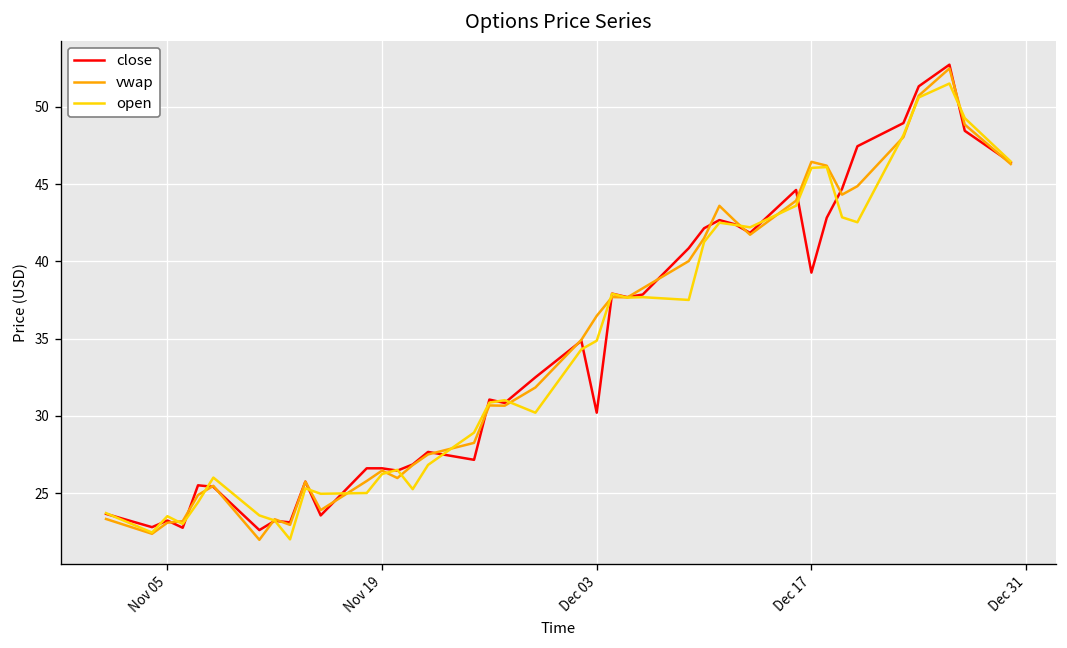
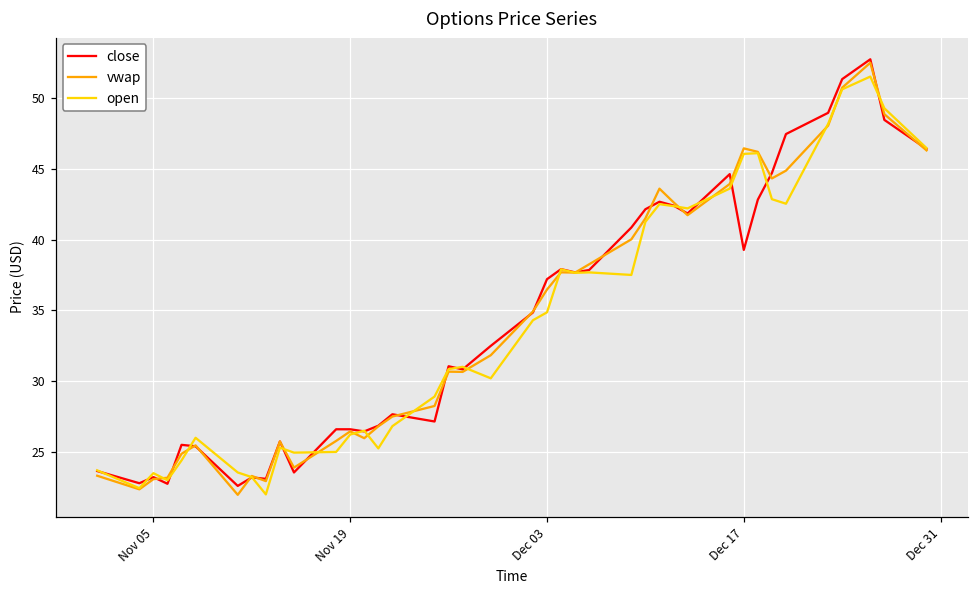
close, Dec 03: 30.2 -> 37.2
